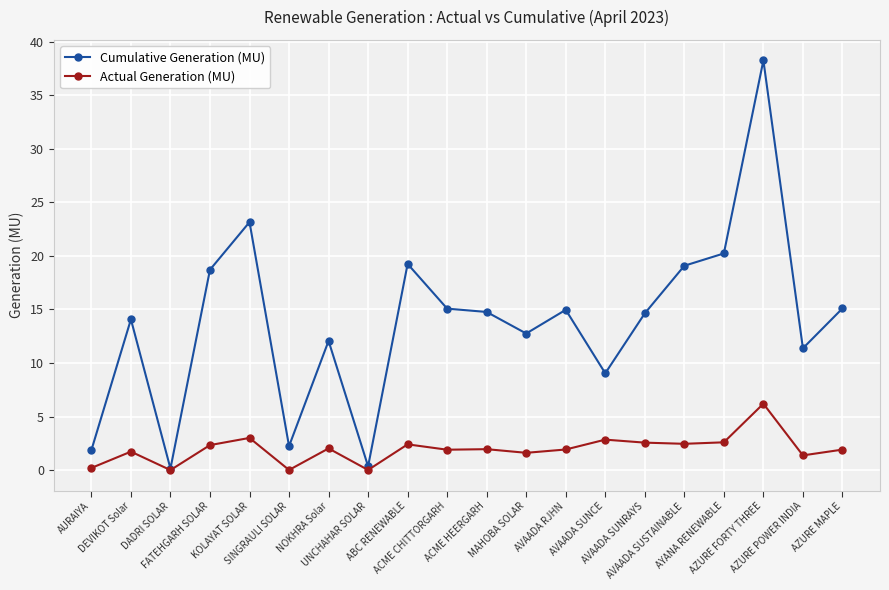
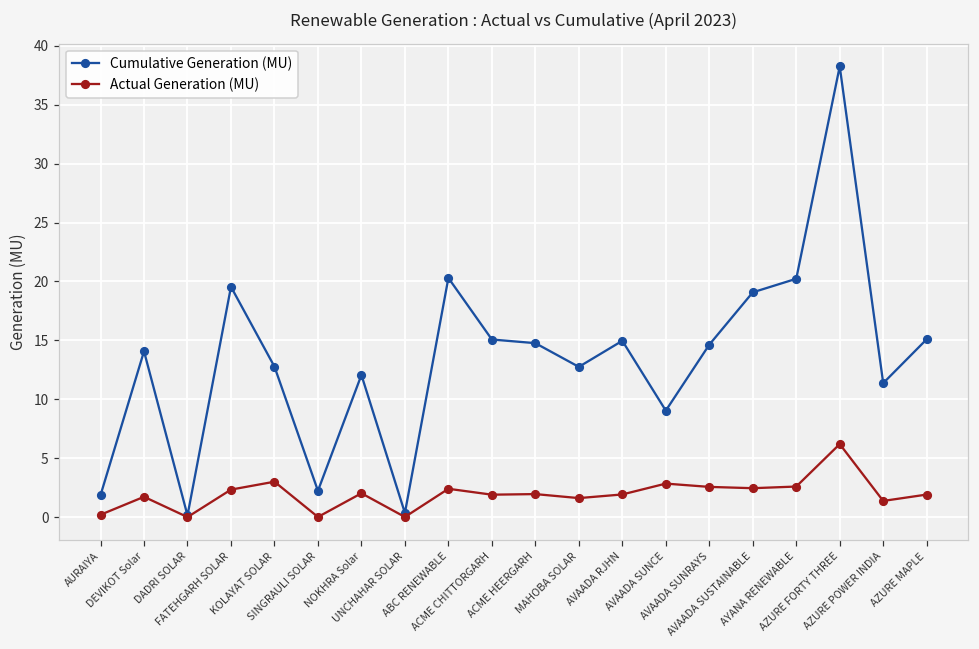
Cumulative Generation (MU), FATEHGARH SOLAR: 18.7 -> 19.6
Cumulative Generation (MU), KOLAYAT SOLAR: 23.2 -> 12.8
Cumulative Generation (MU), ABC RENEWABLE: 19.3 -> 20.3
